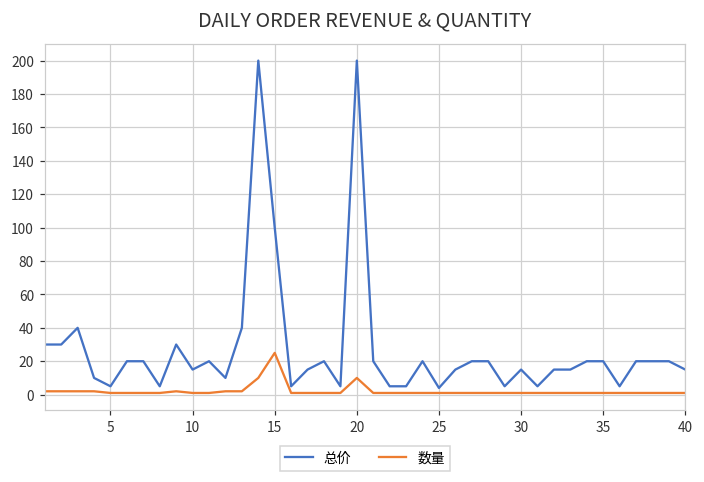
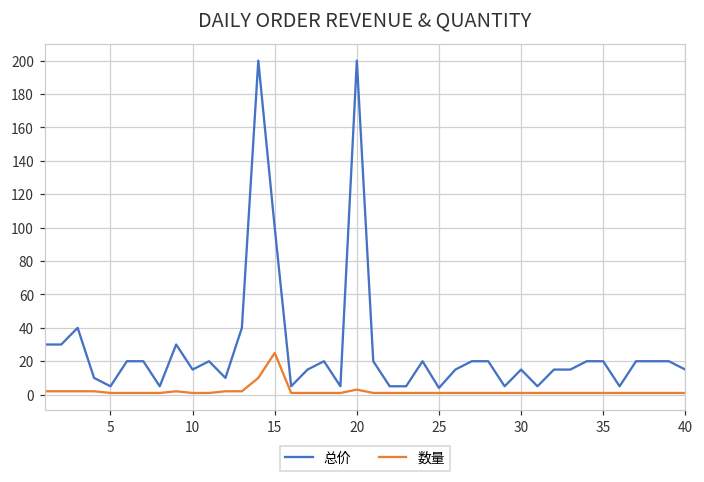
数量, 20: 10 -> 3
